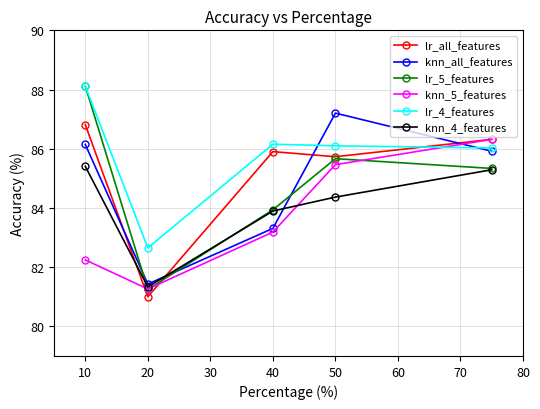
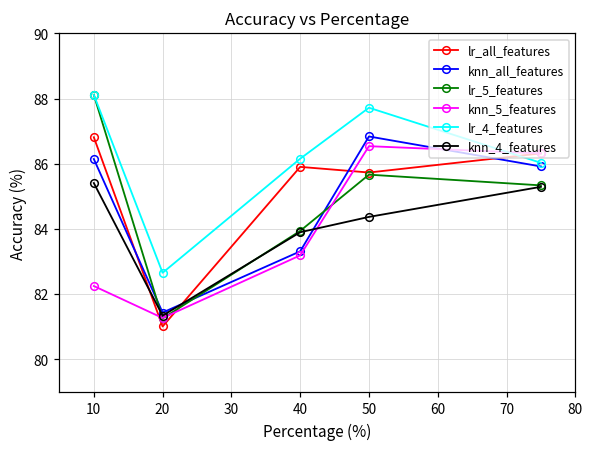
knn_all_features, 50: 87.2 -> 86.8
knn_5_features, 50: 85.5 -> 86.5
lr_4_features, 50: 86.1 -> 87.7
